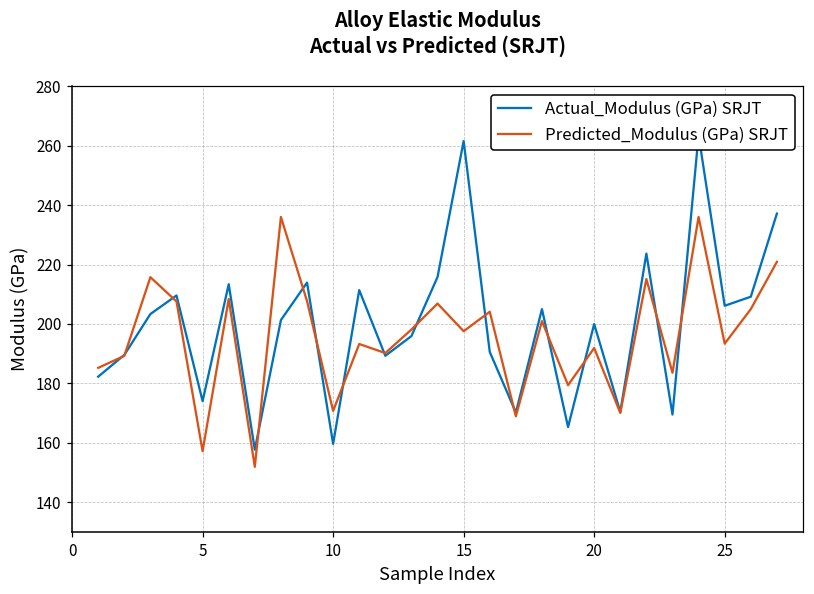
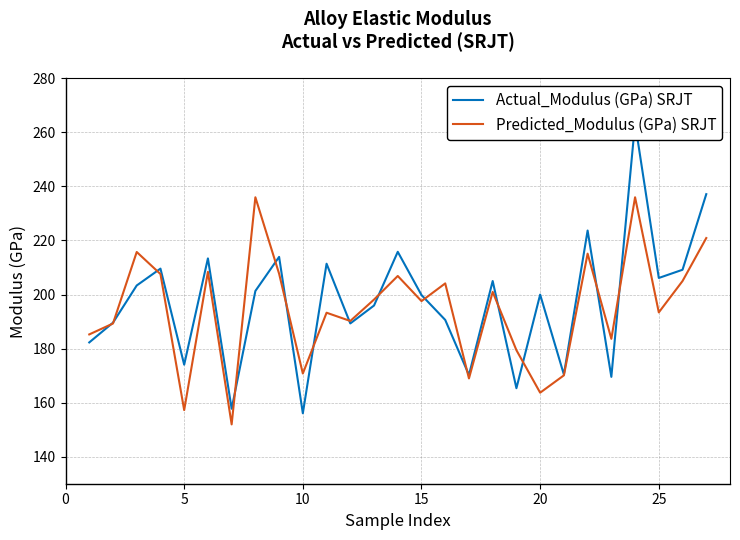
Actual_Modulus (GPa) SRJT, 10: 160 -> 156
Actual_Modulus (GPa) SRJT, 15: 262 -> 200
Predicted_Modulus (GPa) SRJT, 20: 192 -> 164
